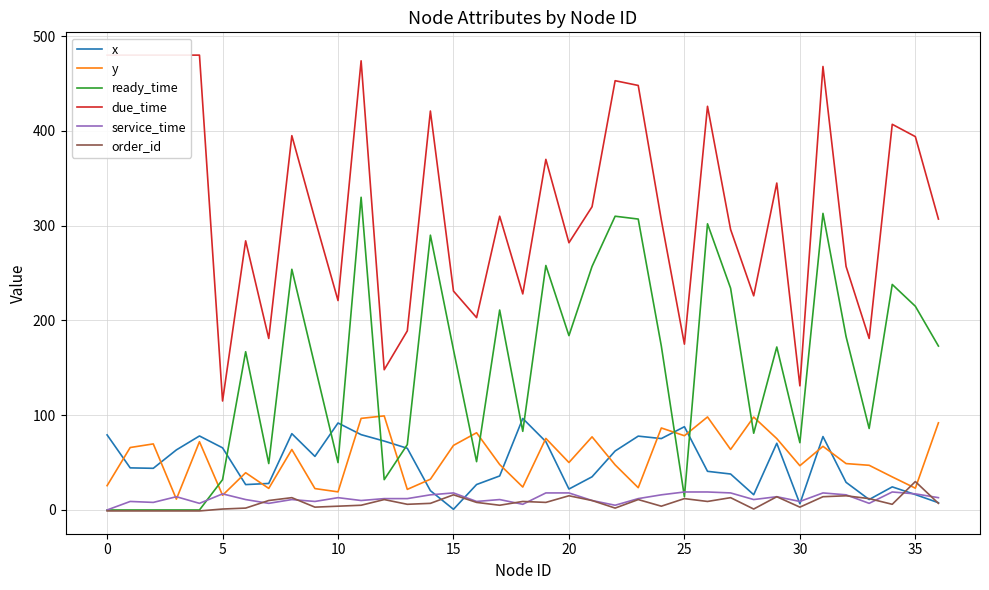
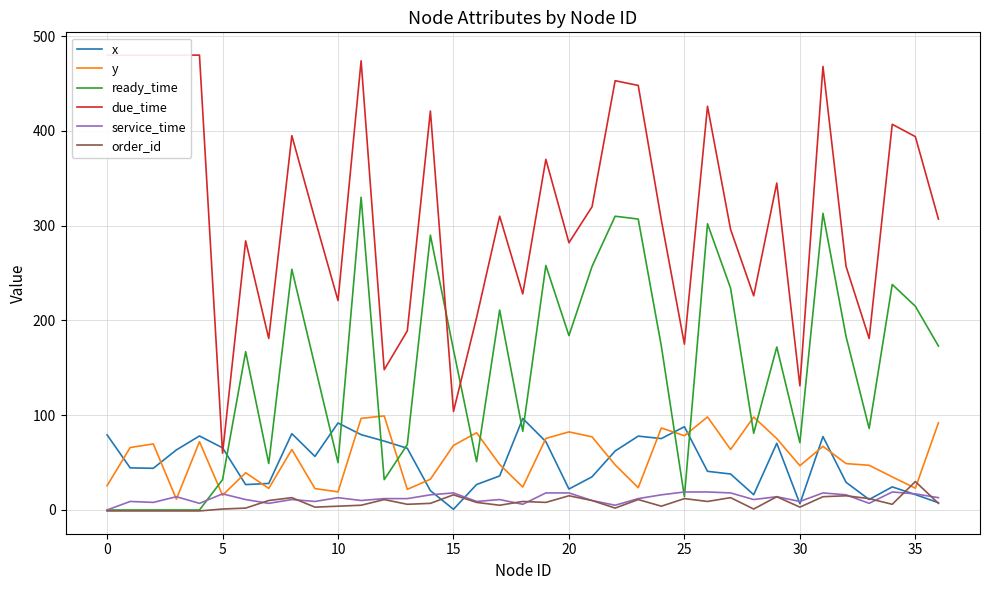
due_time, 5: 120 -> 60
due_time, 15: 230 -> 100
y, 20: 50 -> 80
